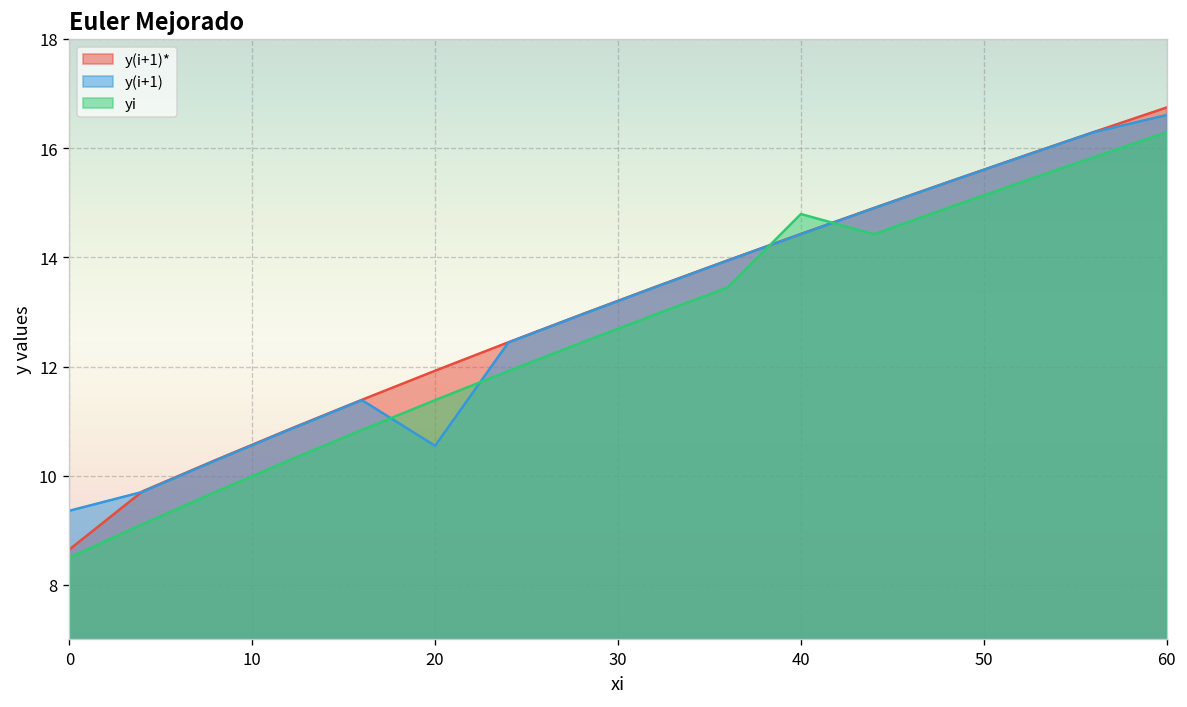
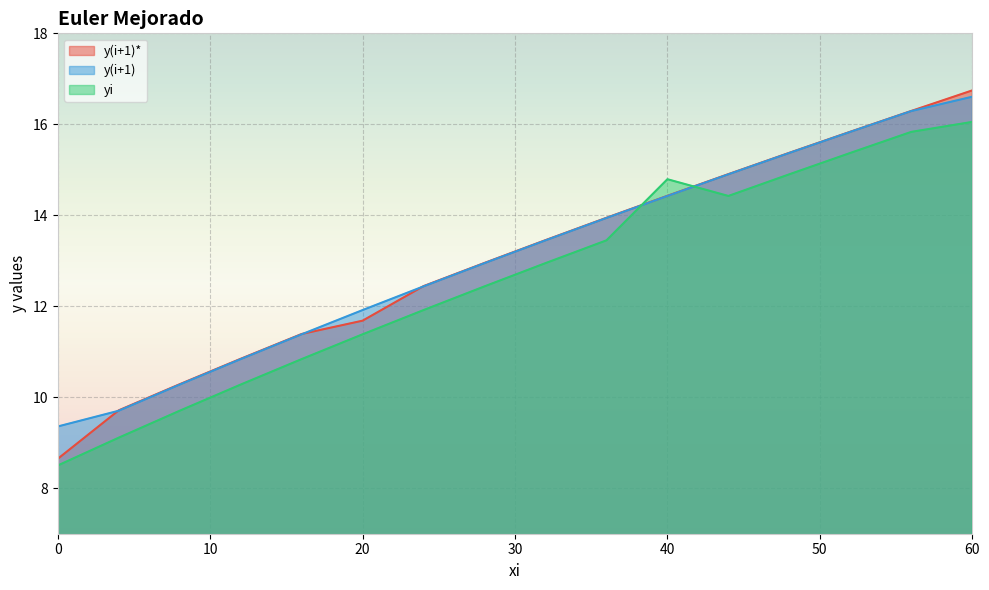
y(i+1)*, 20: 11.9 -> 11.7
y(i+1), 20: 10.5 -> 11.9
yi, 60: 16.3 -> 16.1
